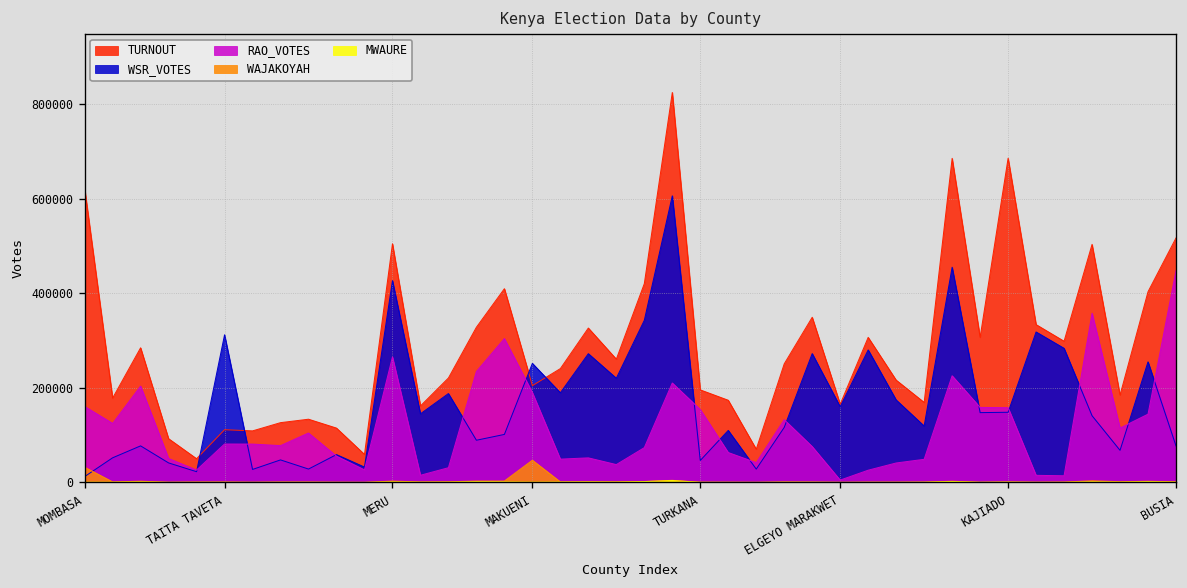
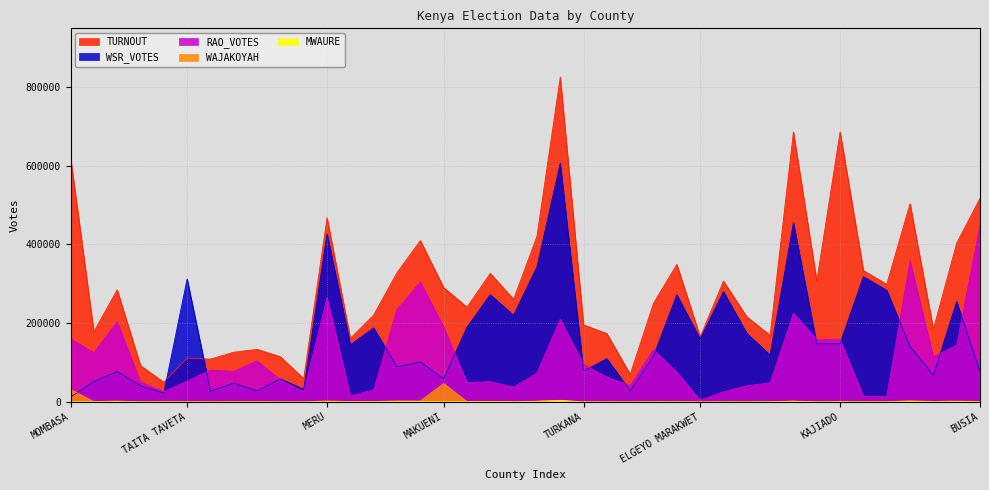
RAO_VOTES, TAITA TAVETA: 80000 -> 50000
TURNOUT, MERU: 500000 -> 470000
TURNOUT, MAKUENI: 200000 -> 290000
WSR_VOTES, MAKUENI: 250000 -> 60000
WSR_VOTES, TURKANA: 50000 -> 80000
RAO_VOTES, TURKANA: 150000 -> 100000
